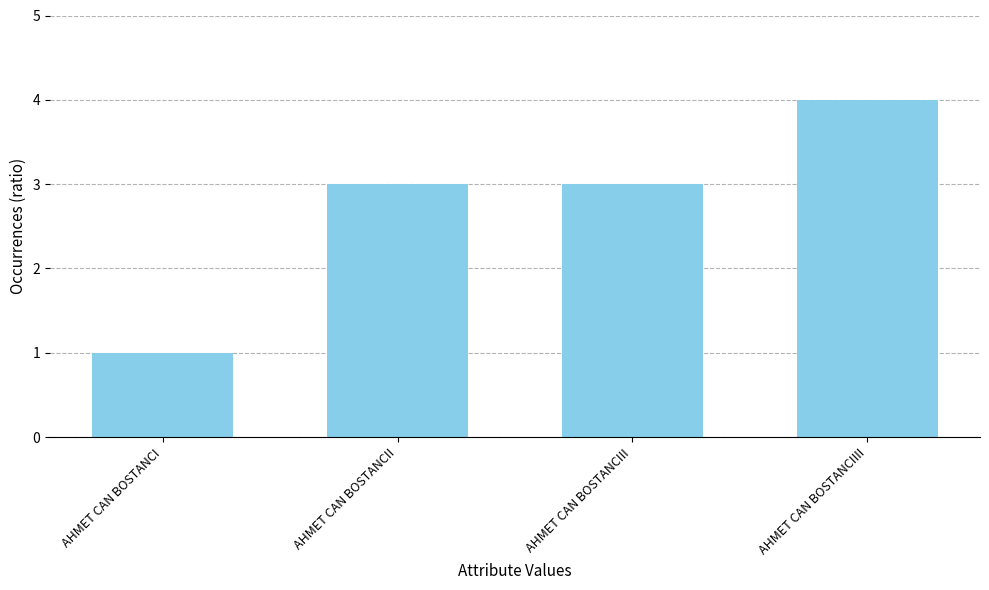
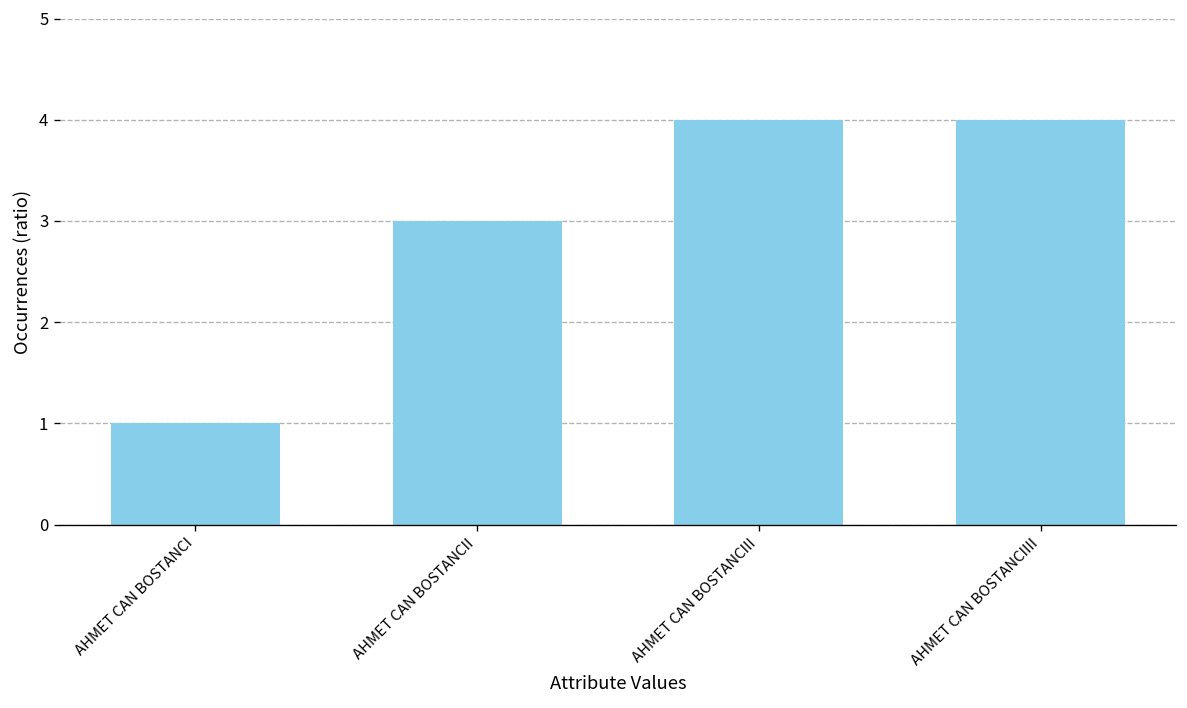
AHMET CAN BOSTANCIII: 3 -> 4
